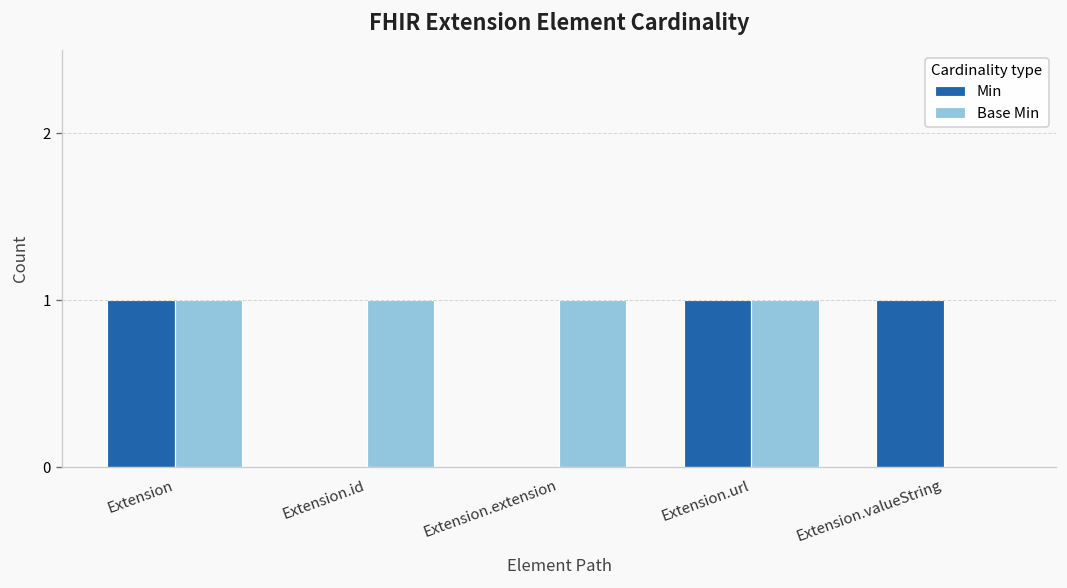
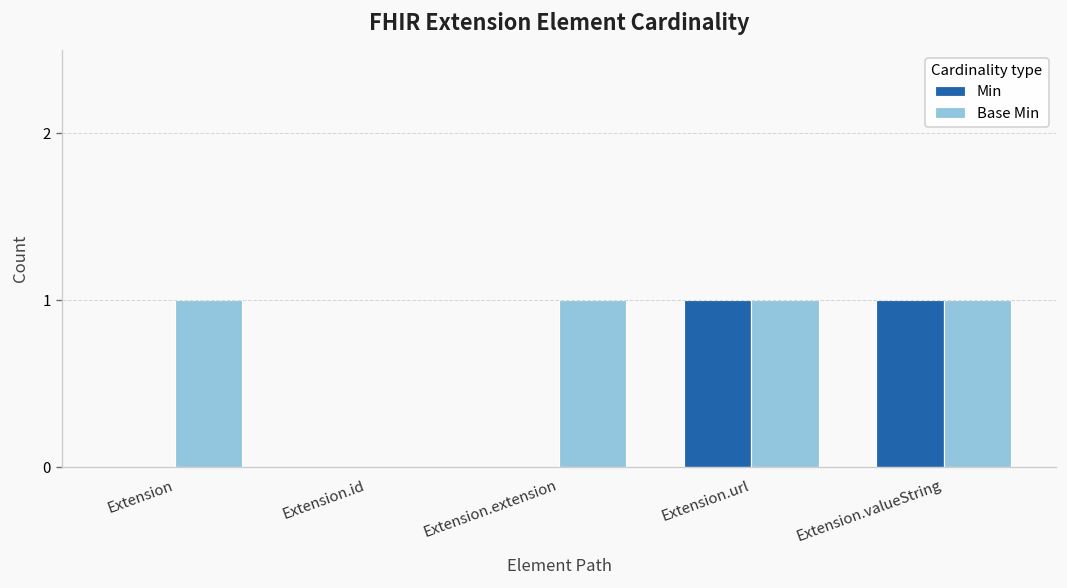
Min, Extension: 1 -> 0
Base Min, Extension.id: 1 -> 0
Base Min, Extension.valueString: 0 -> 1
